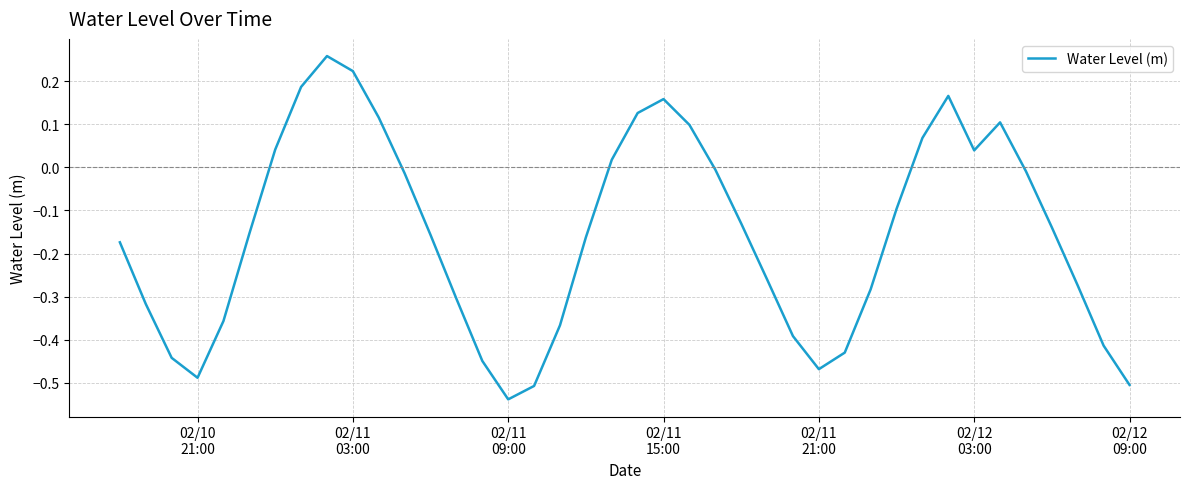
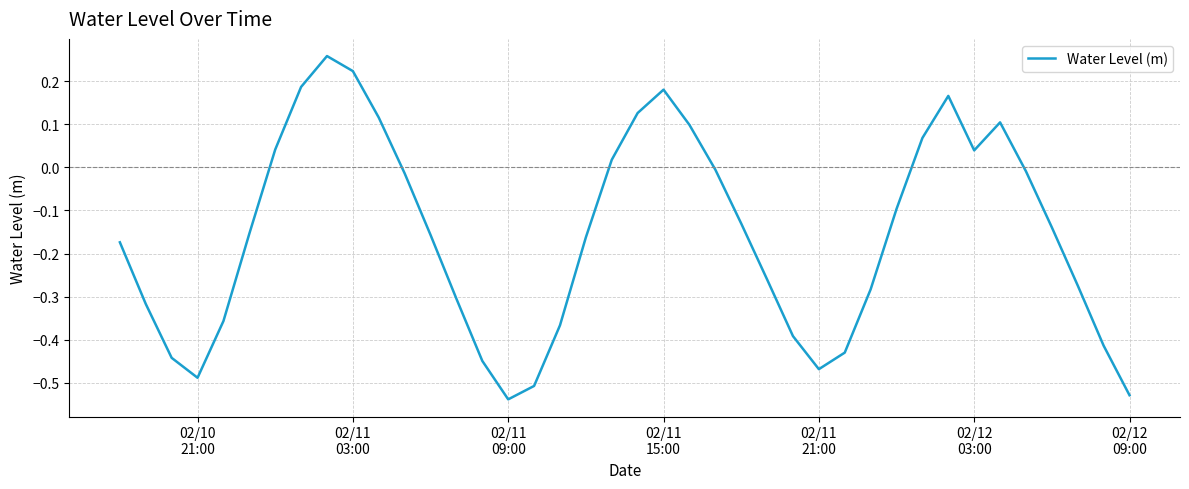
02/11 15:00: 0.16 -> 0.18
02/12 09:00: -0.50 -> -0.53
